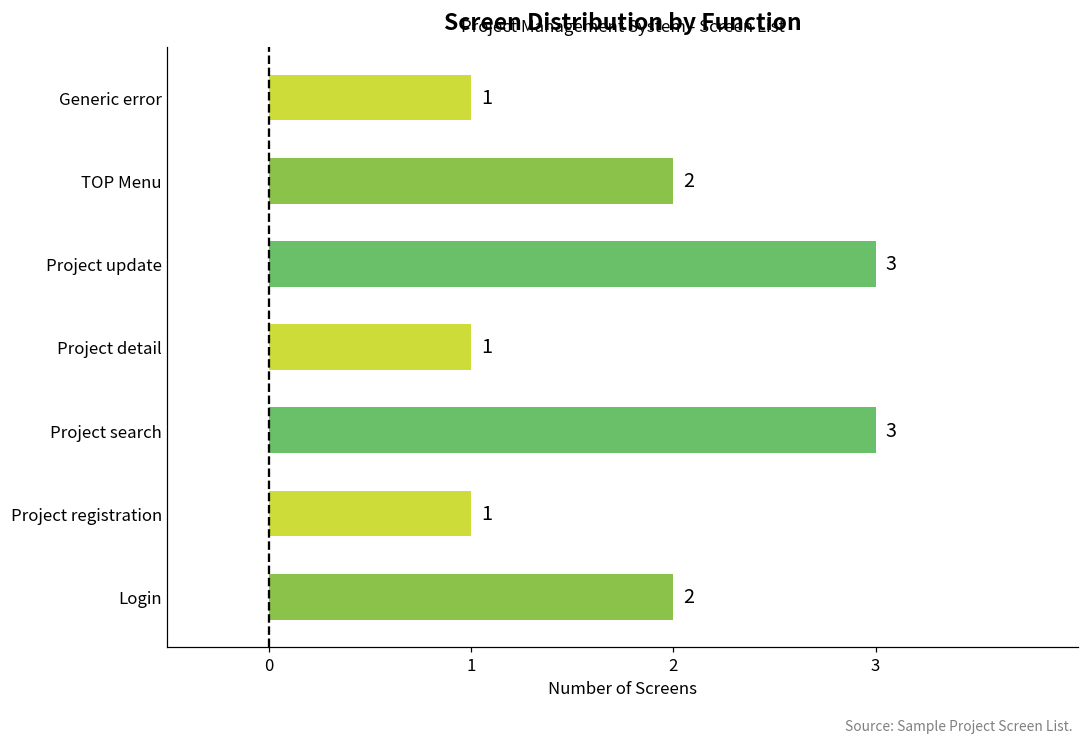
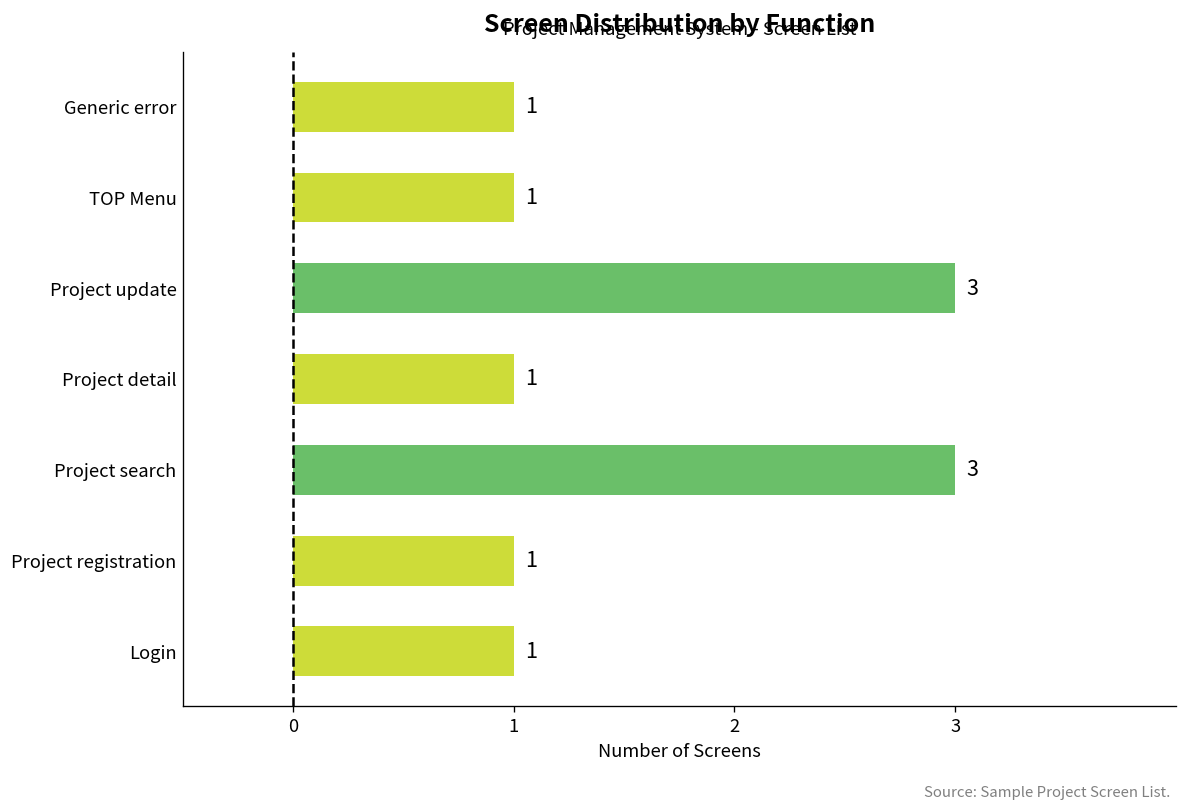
TOP Menu: 2 -> 1
Login: 2 -> 1
